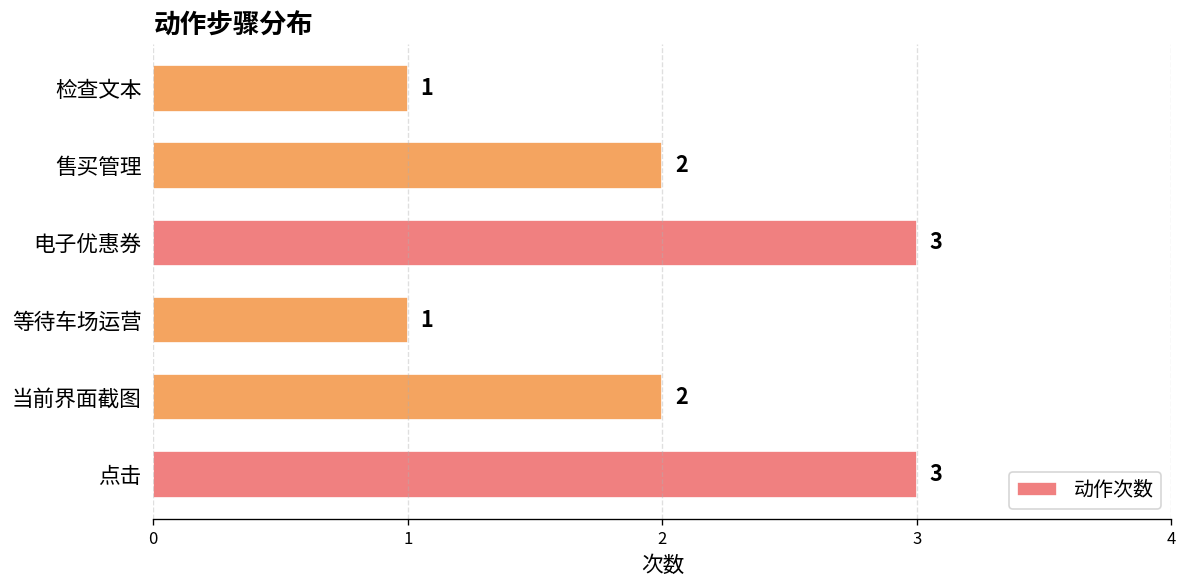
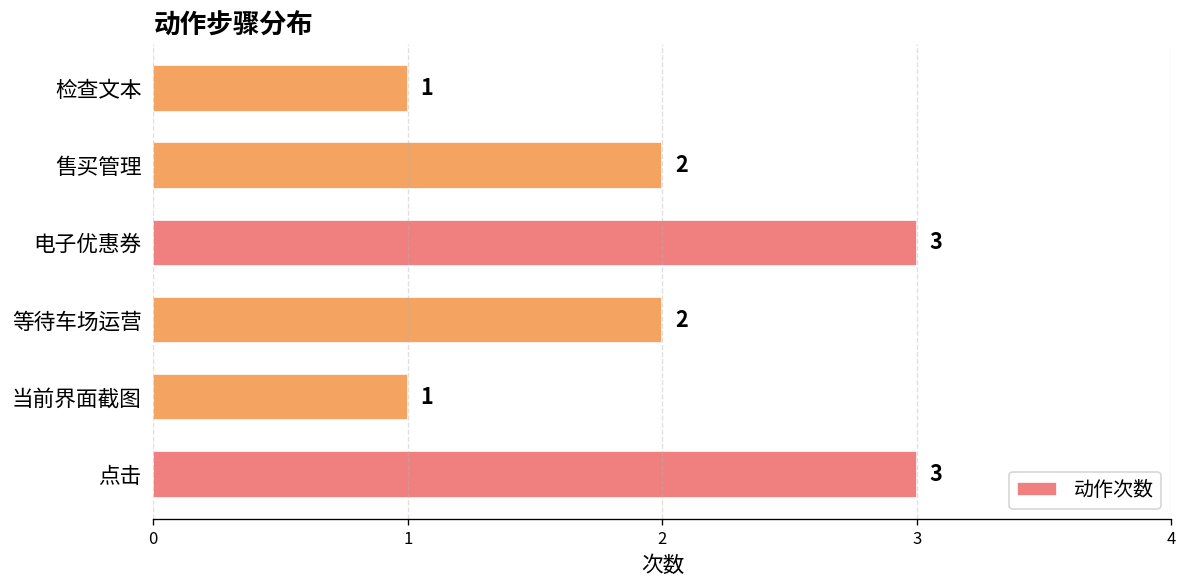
等待车场运营: 1 -> 2
当前界面截图: 2 -> 1
